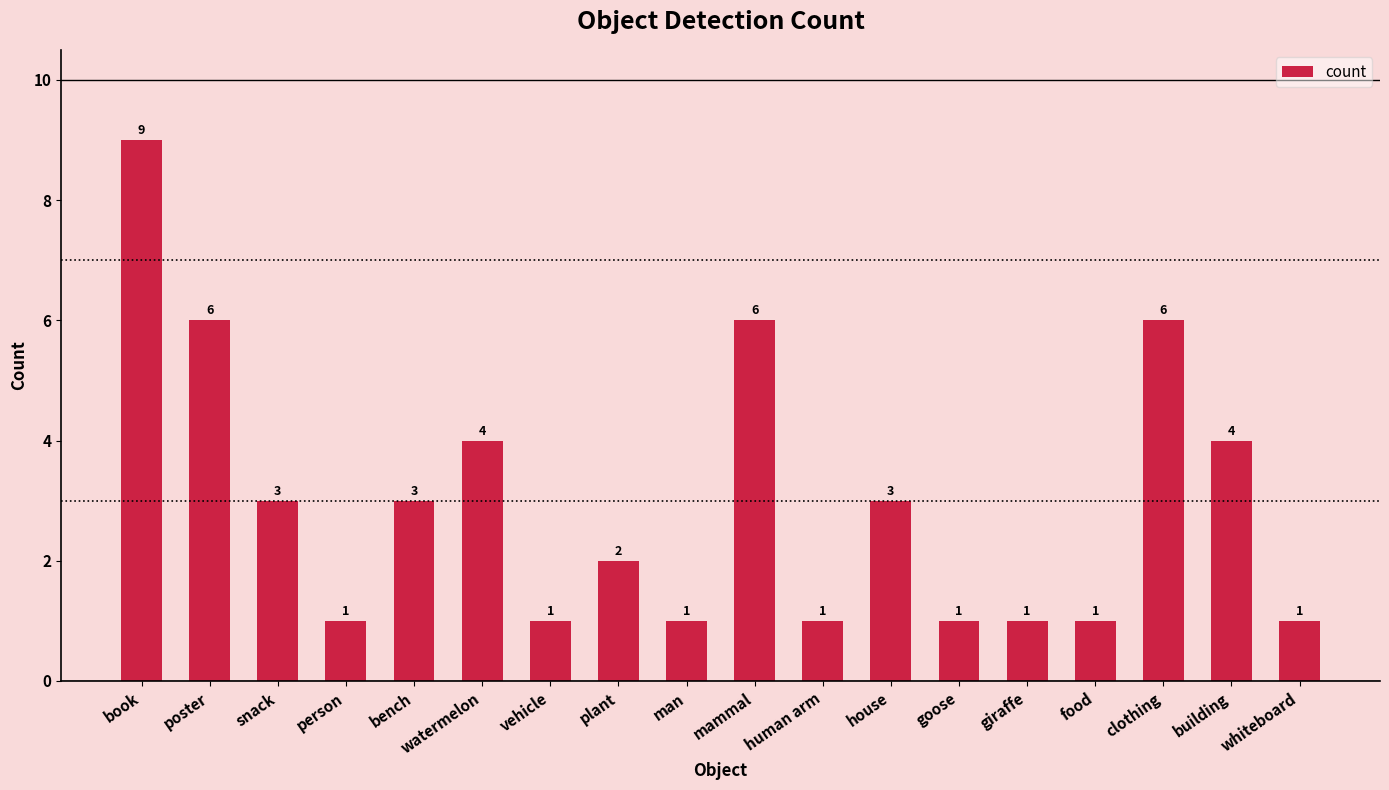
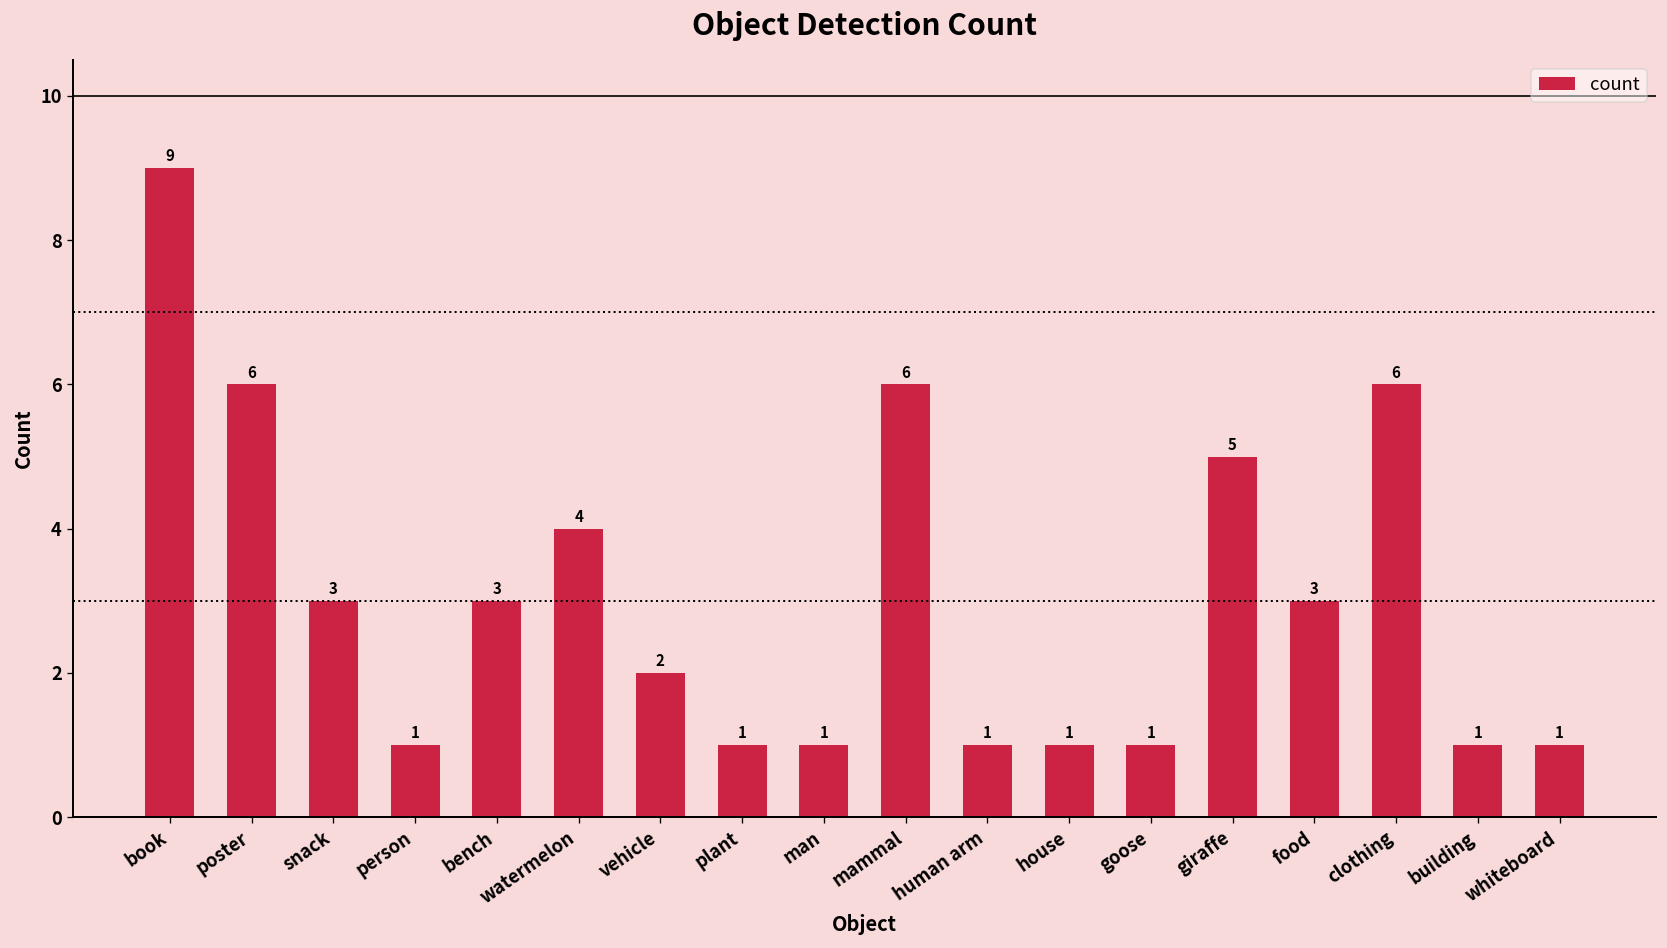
vehicle: 1 -> 2
plant: 2 -> 1
house: 3 -> 1
giraffe: 1 -> 5
food: 1 -> 3
building: 4 -> 1
